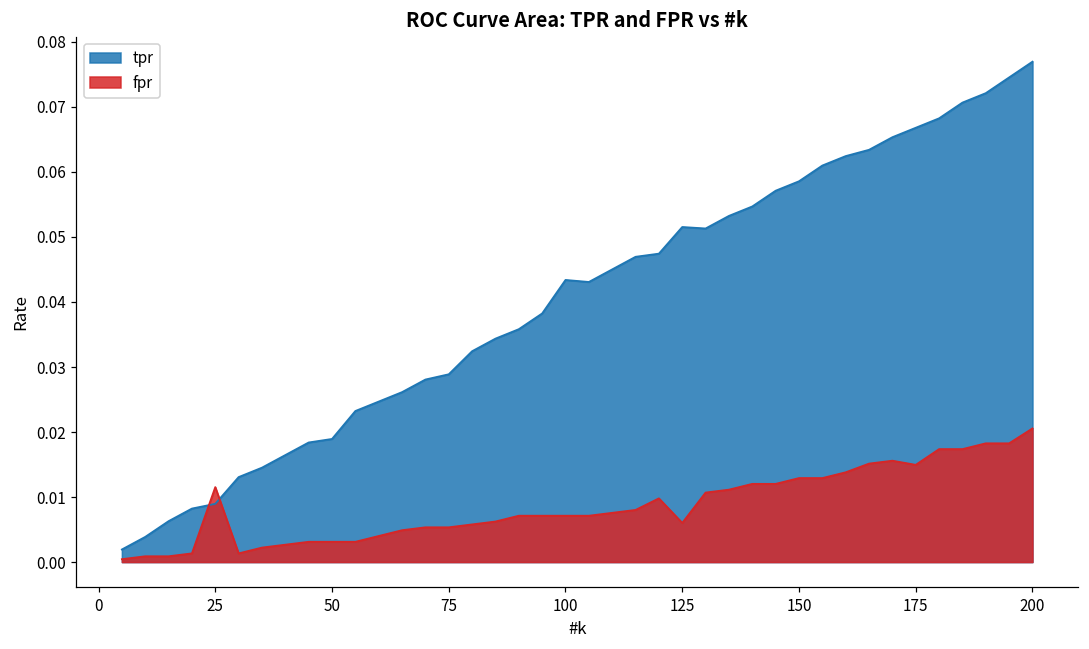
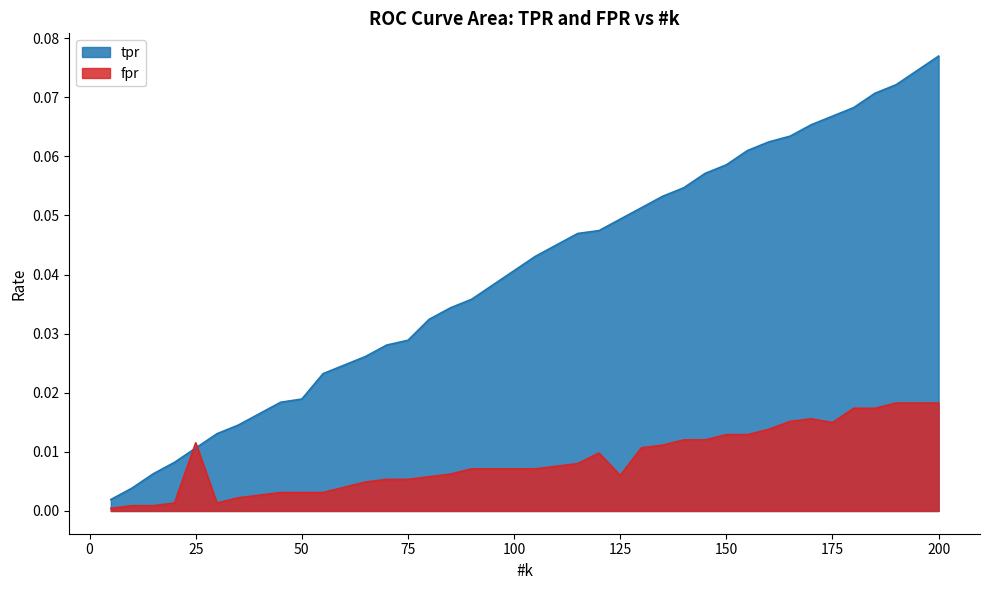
tpr, 25: 0.009 -> 0.011
tpr, 100: 0.043 -> 0.041
tpr, 125: 0.052 -> 0.049
fpr, 200: 0.021 -> 0.018
